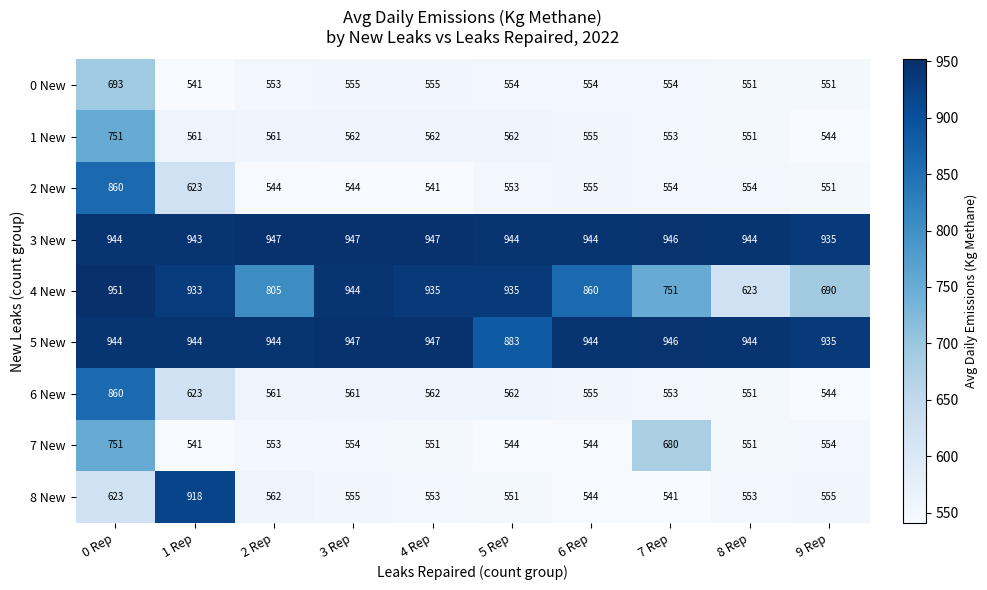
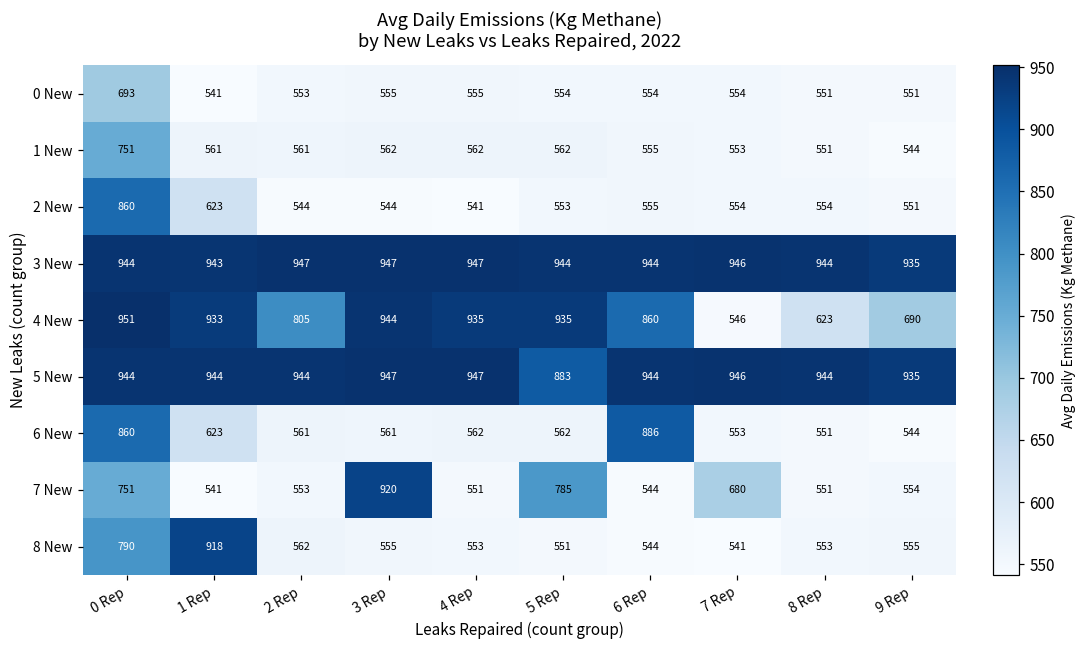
4 New, 7 Rep: 751 -> 546
6 New, 6 Rep: 555 -> 886
7 New, 3 Rep: 554 -> 920
7 New, 5 Rep: 544 -> 785
8 New, 0 Rep: 623 -> 790
